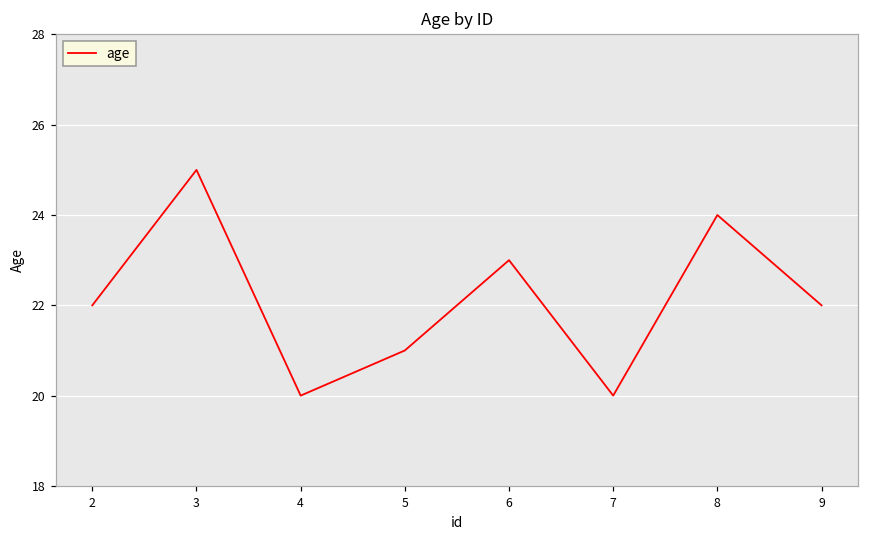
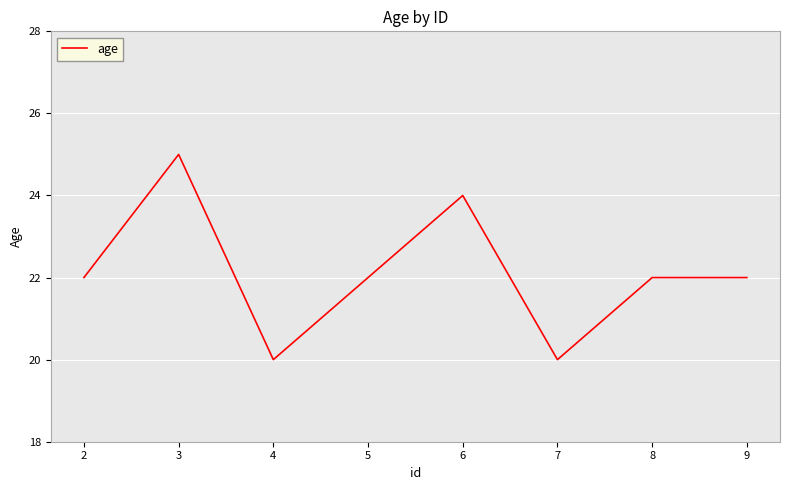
5: 21 -> 22
6: 23 -> 24
8: 24 -> 22
